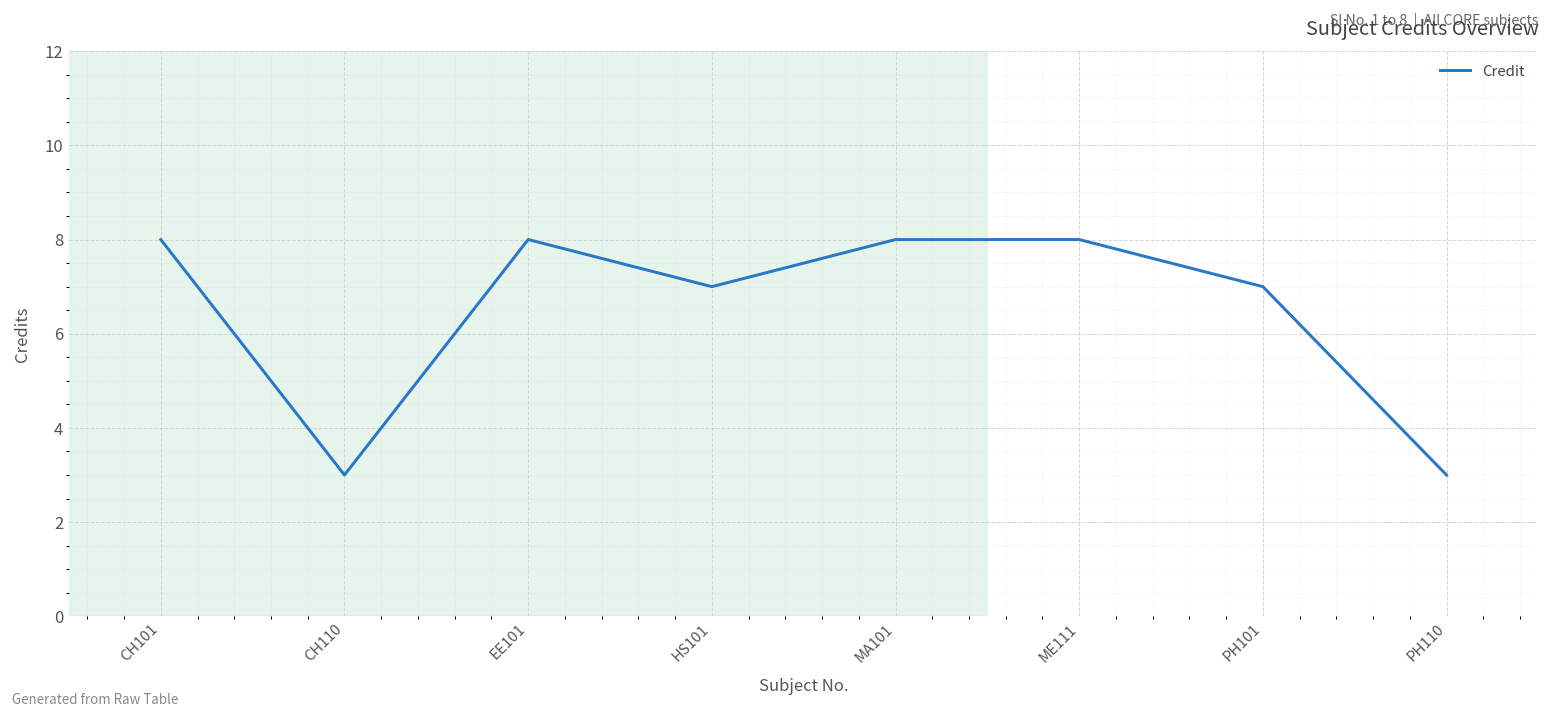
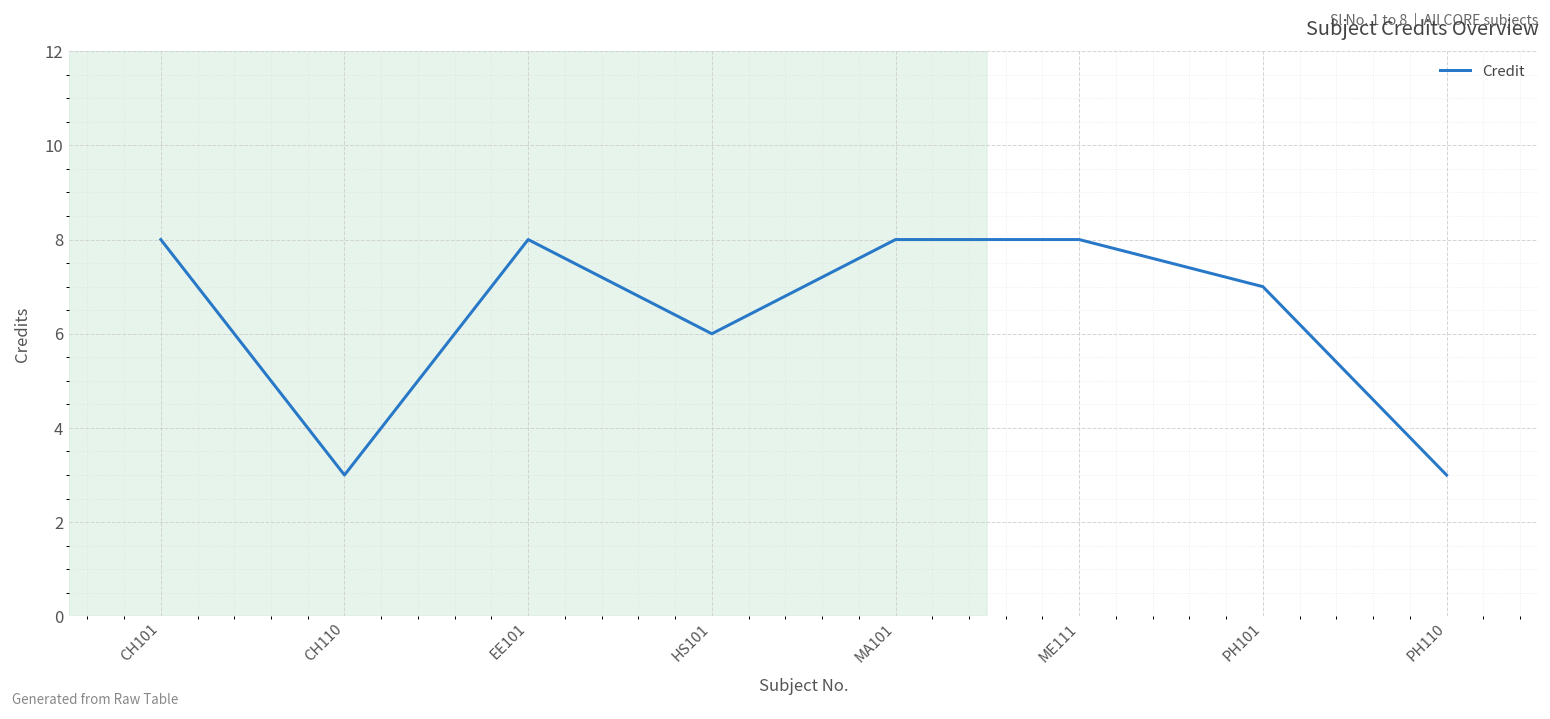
HS101: 7 -> 6
